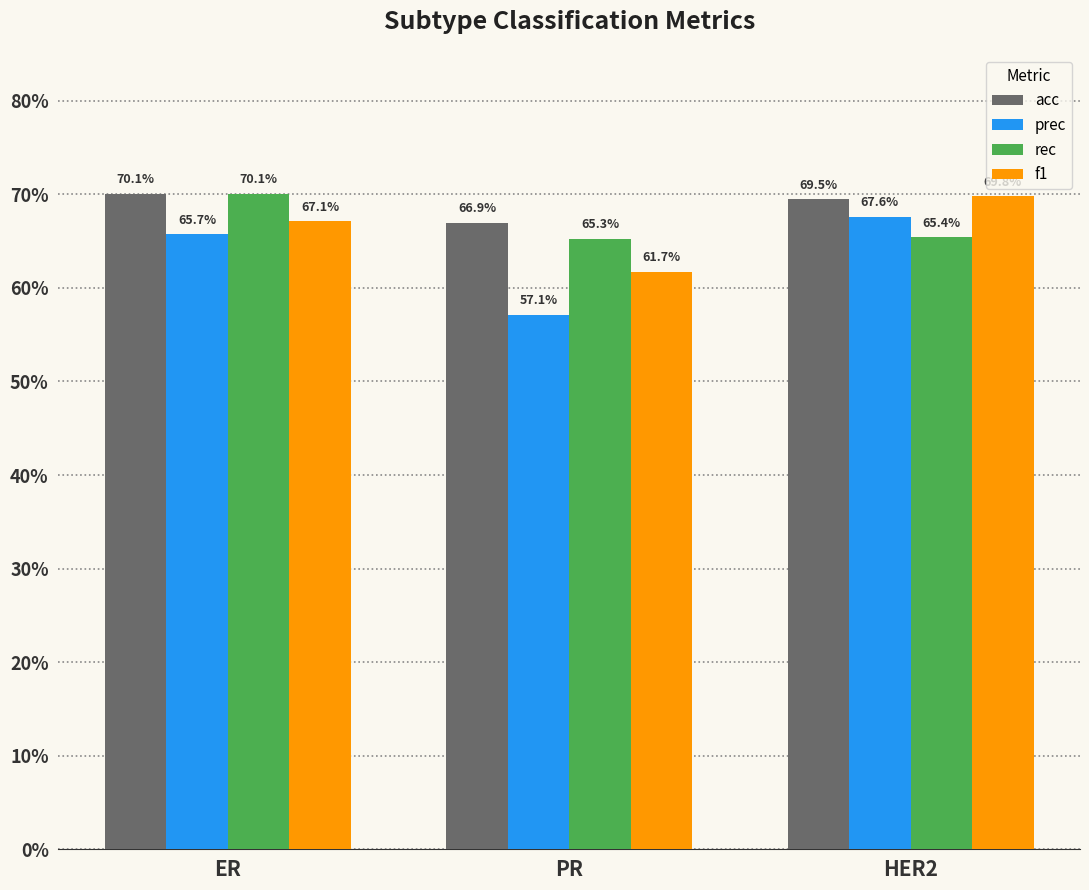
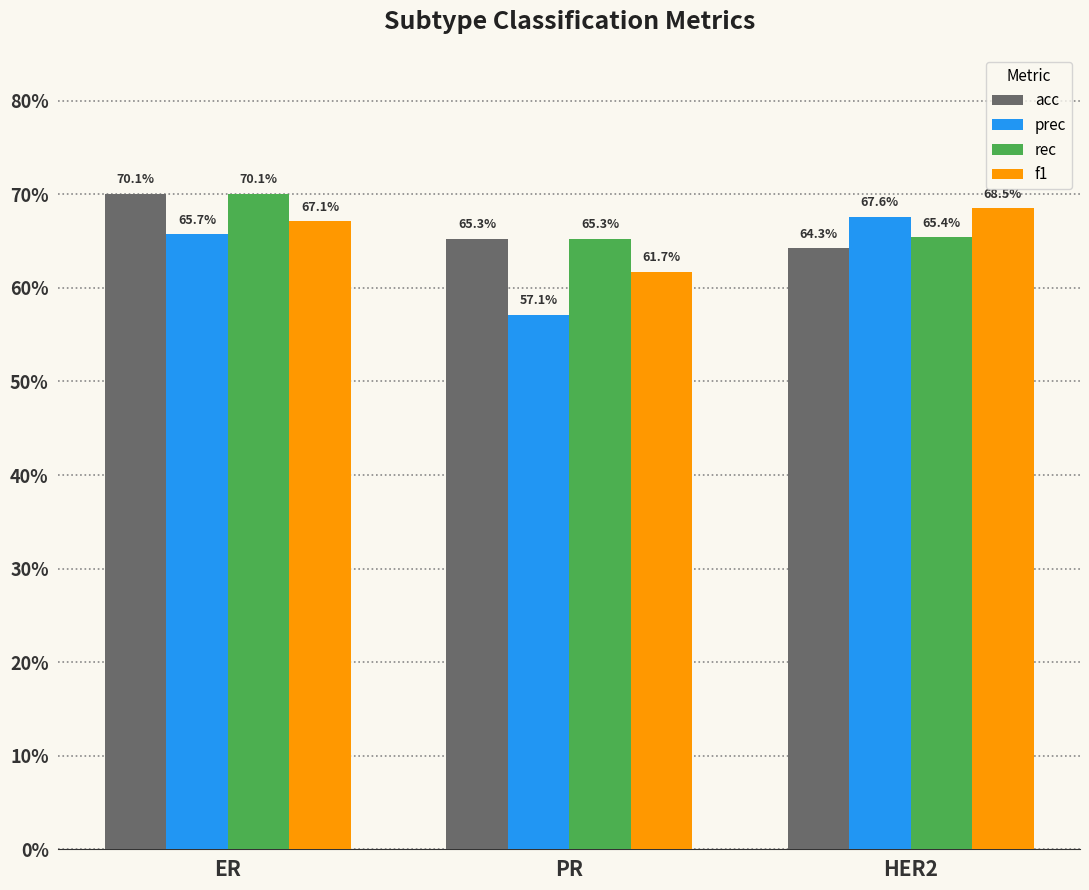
acc, PR: 66.9% -> 65.3%
acc, HER2: 69.5% -> 64.3%
f1, HER2: 70% -> 68%
